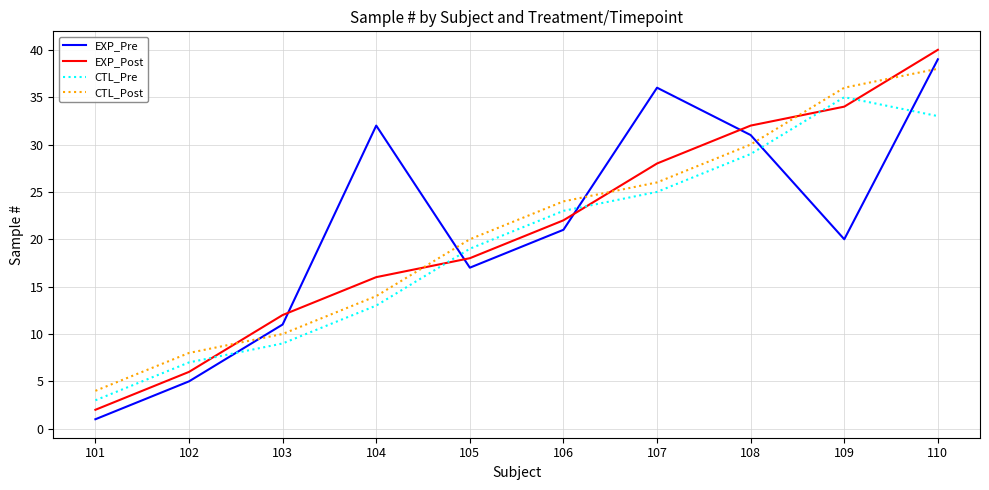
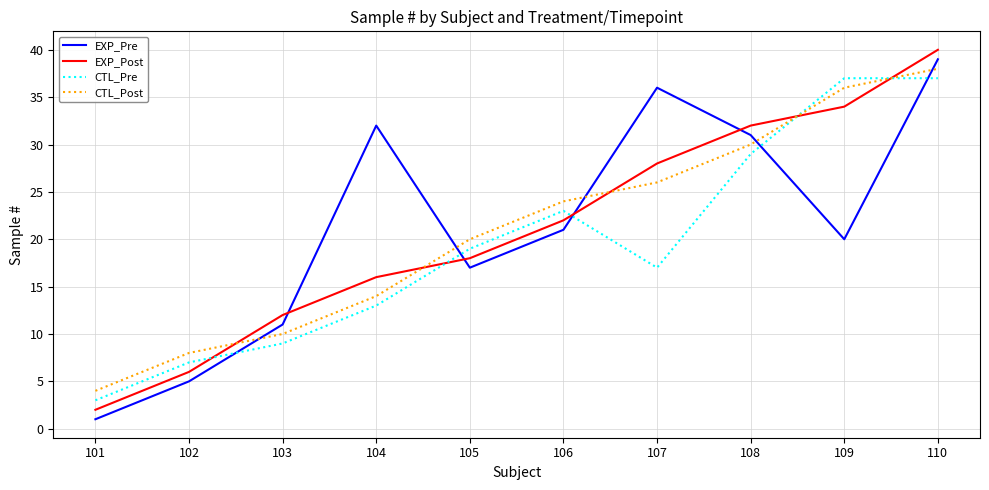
CTL_Pre, 107: 25 -> 17
CTL_Pre, 109: 35 -> 37
CTL_Pre, 110: 33 -> 37
